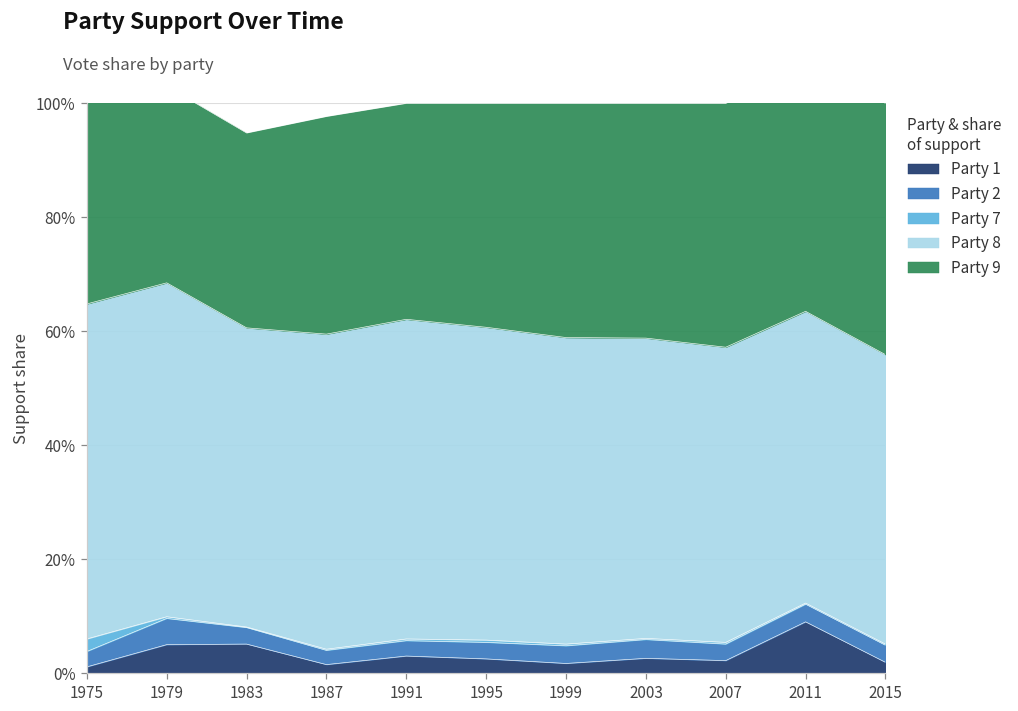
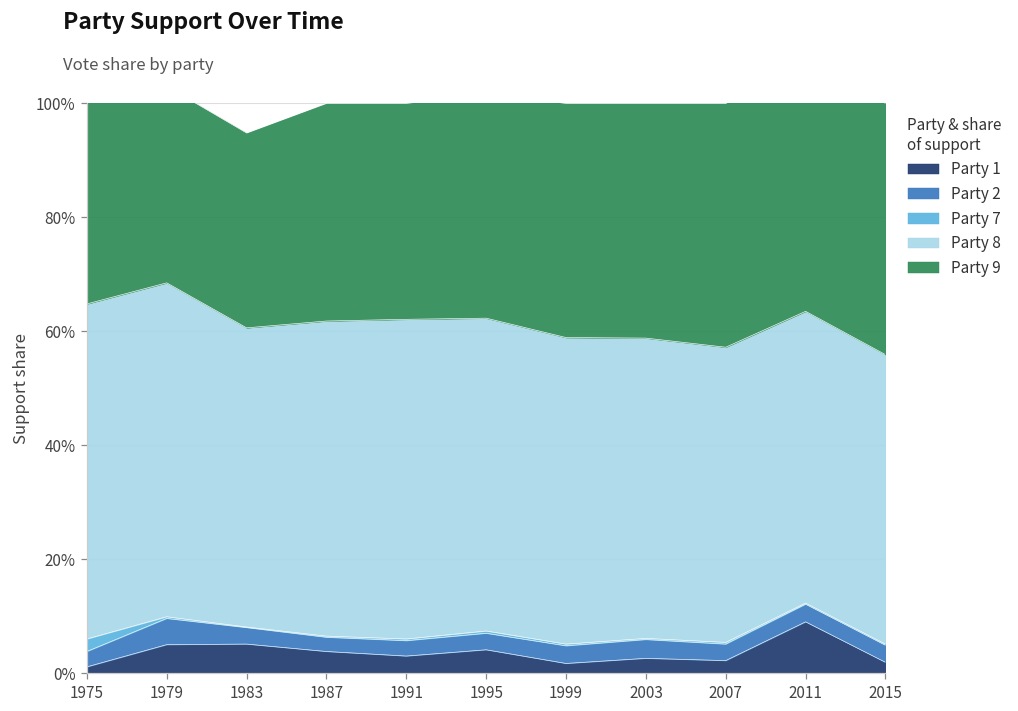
Party 1, 1987: 2% -> 4%
Party 1, 1995: 3% -> 4%
